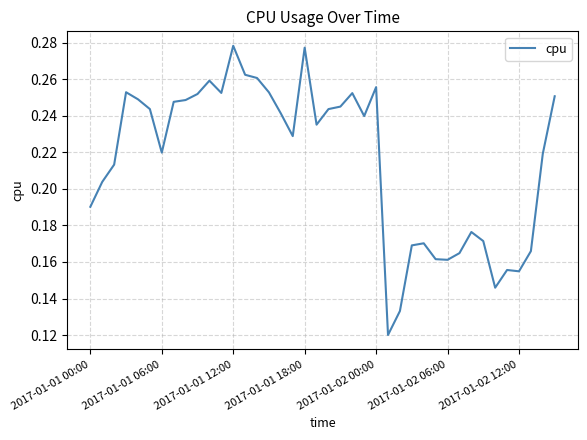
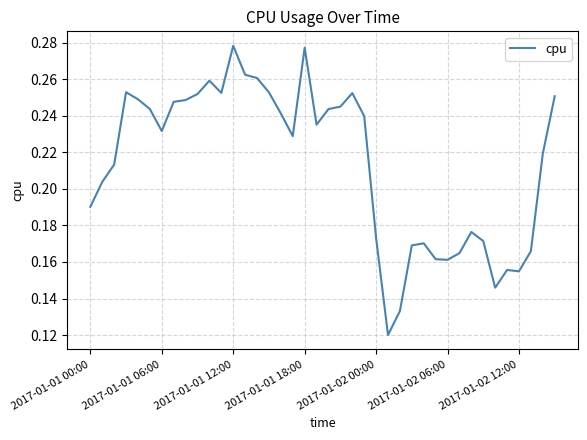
2017-01-01 06:00: 0.220 -> 0.232
2017-01-02 00:00: 0.256 -> 0.173
